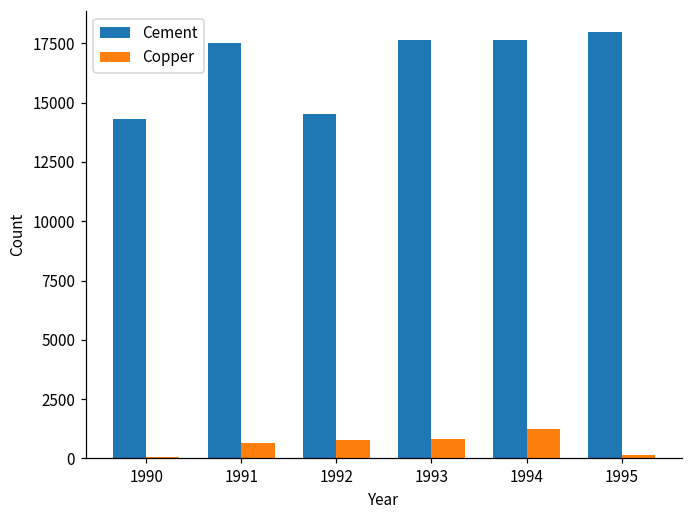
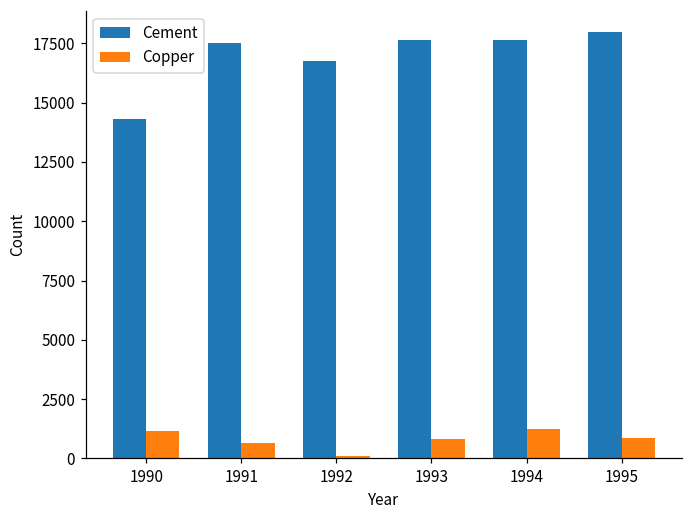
Copper, 1990: 100 -> 1100
Cement, 1992: 14500 -> 16800
Copper, 1992: 800 -> 100
Copper, 1995: 100 -> 800
